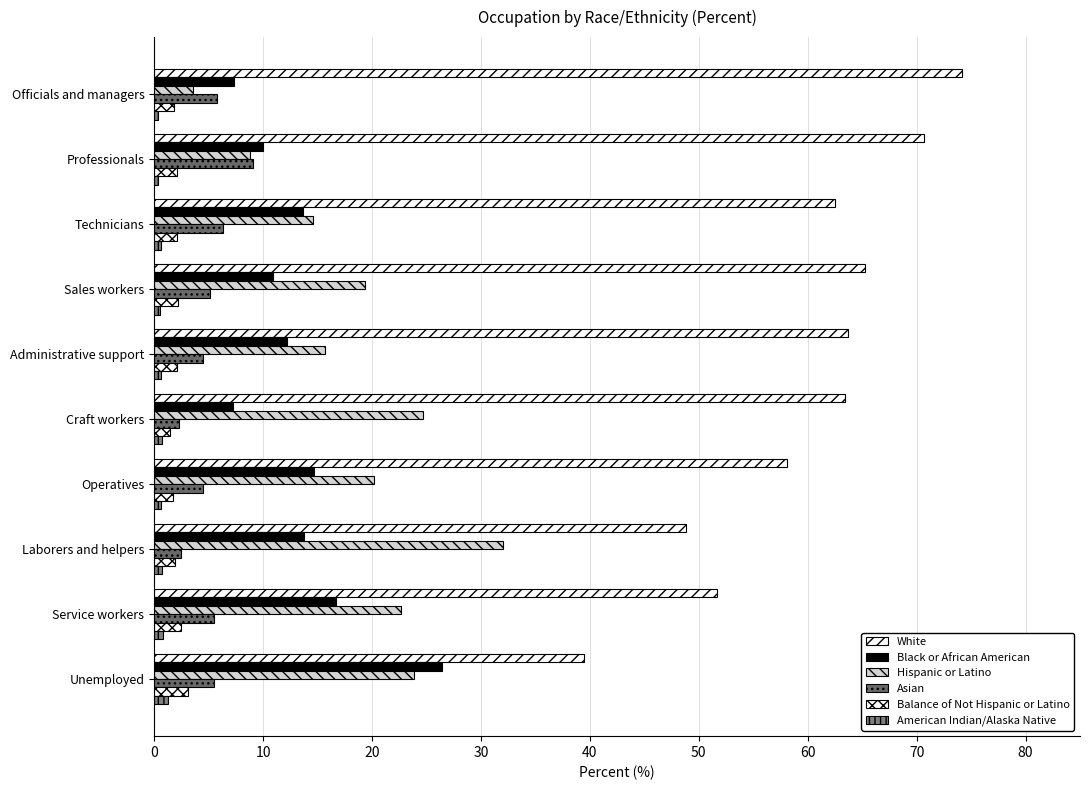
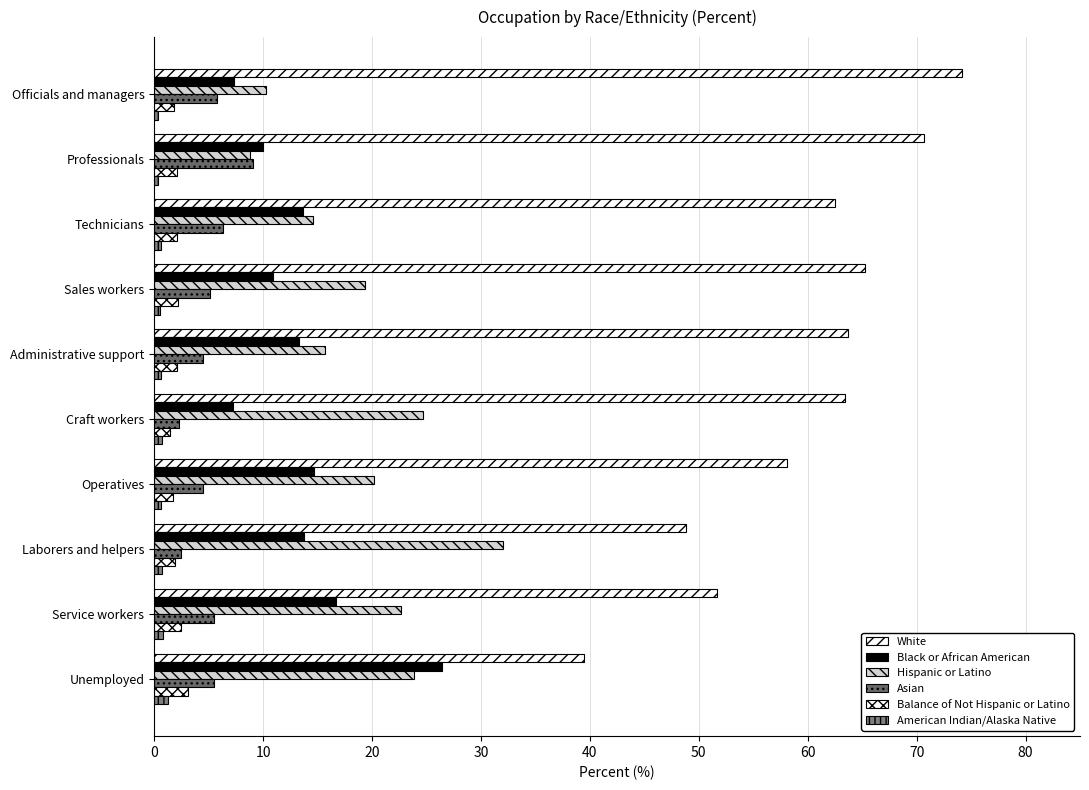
Hispanic or Latino, Officials and managers: 3.6 -> 10.3
Black or African American, Administrative support: 12.2 -> 13.3
